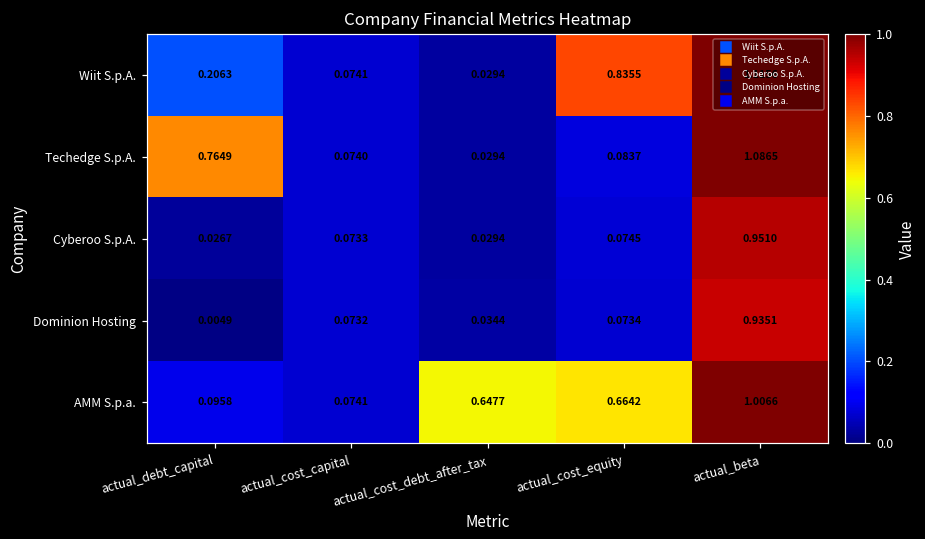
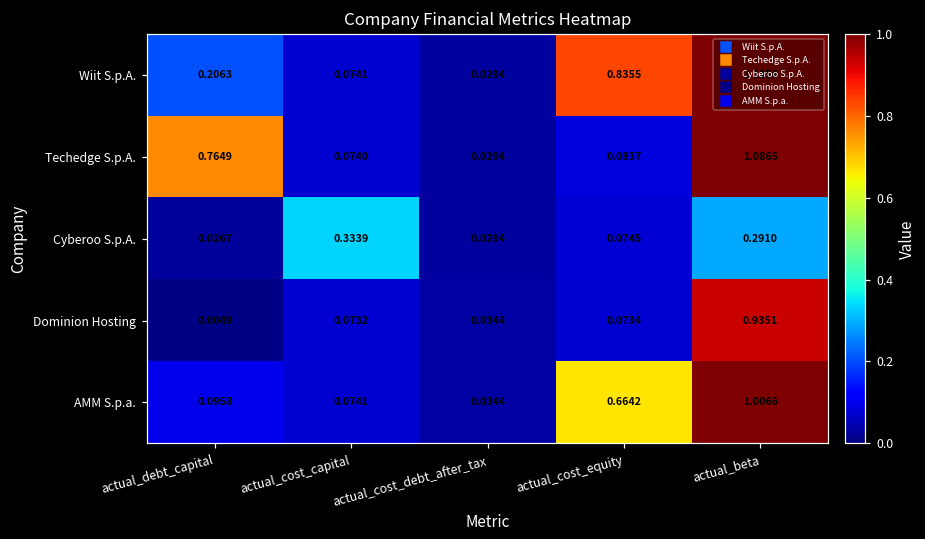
Cyberoo S.p.A., actual_cost_capital: 0.0733 -> 0.3339
Cyberoo S.p.A., actual_beta: 0.9510 -> 0.2910
AMM S.p.a., actual_cost_debt_after_tax: 0.6477 -> 0.0344
